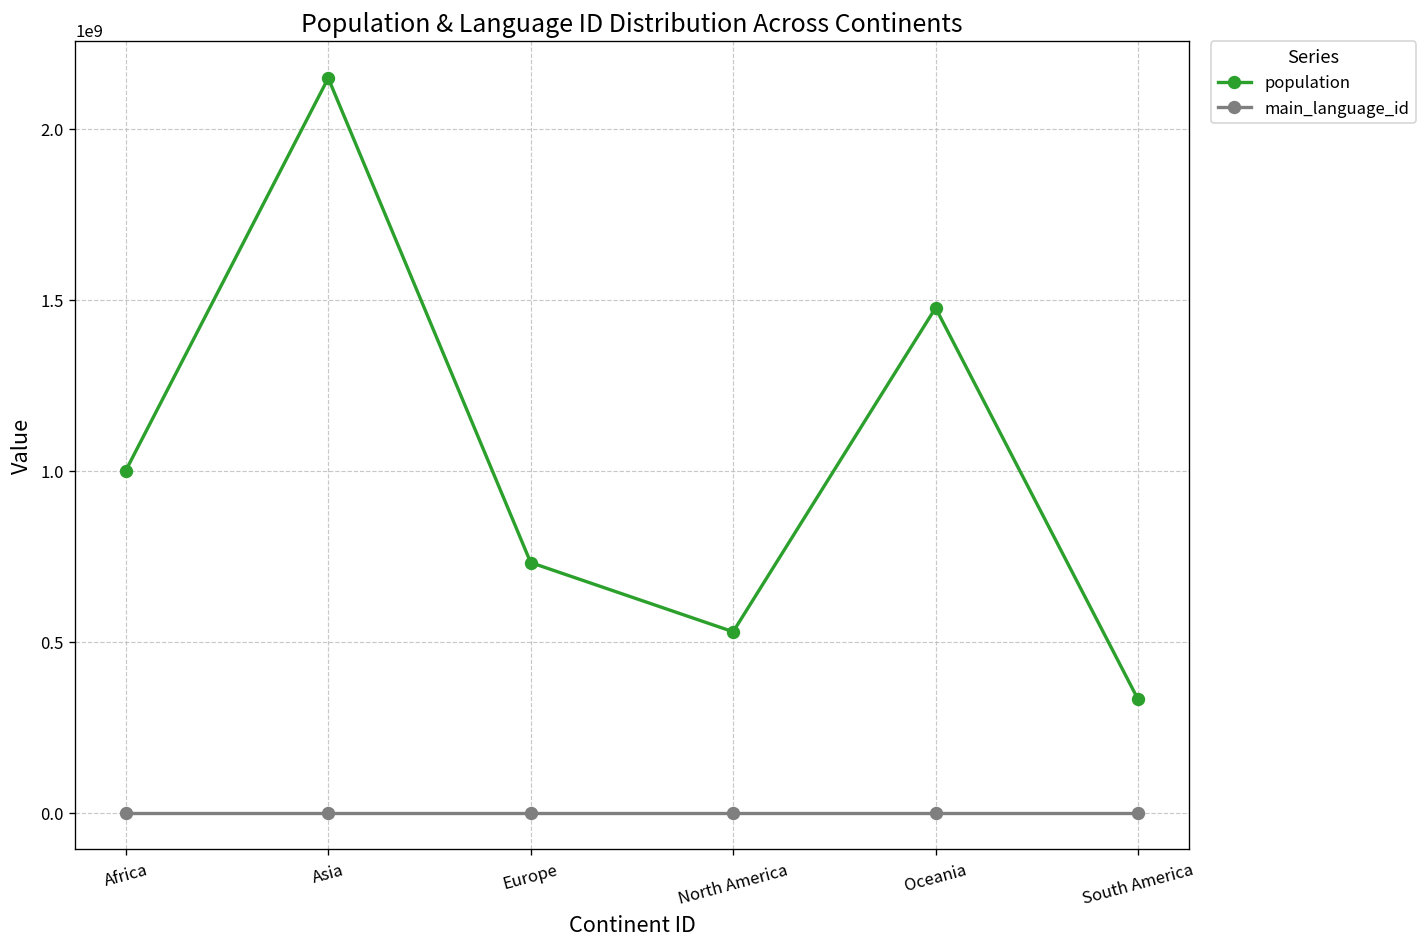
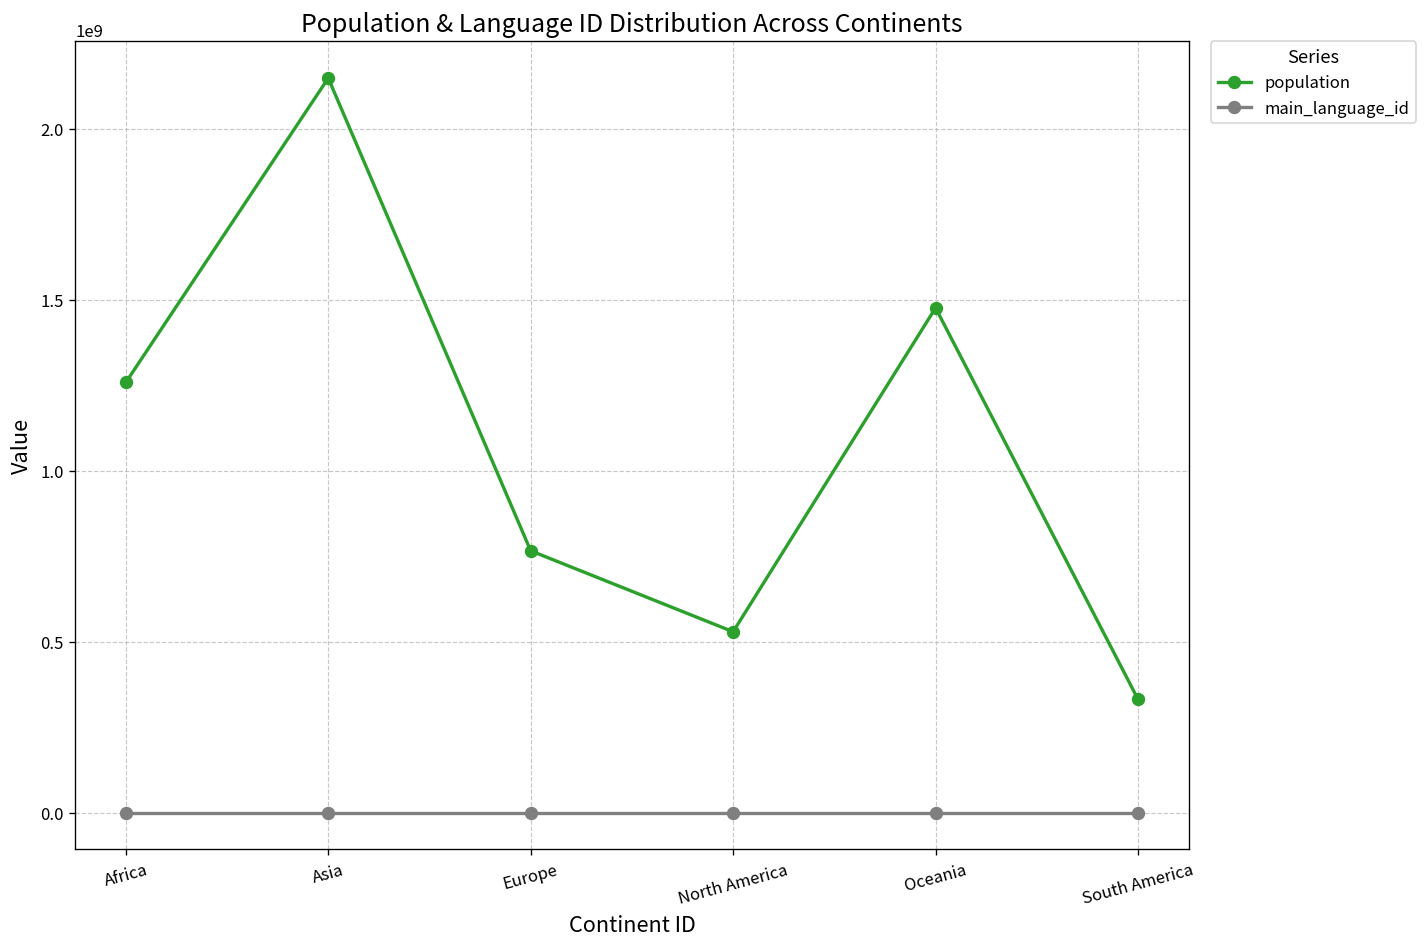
population, Africa: 1000000000 -> 1260000000
population, Europe: 730000000 -> 770000000
